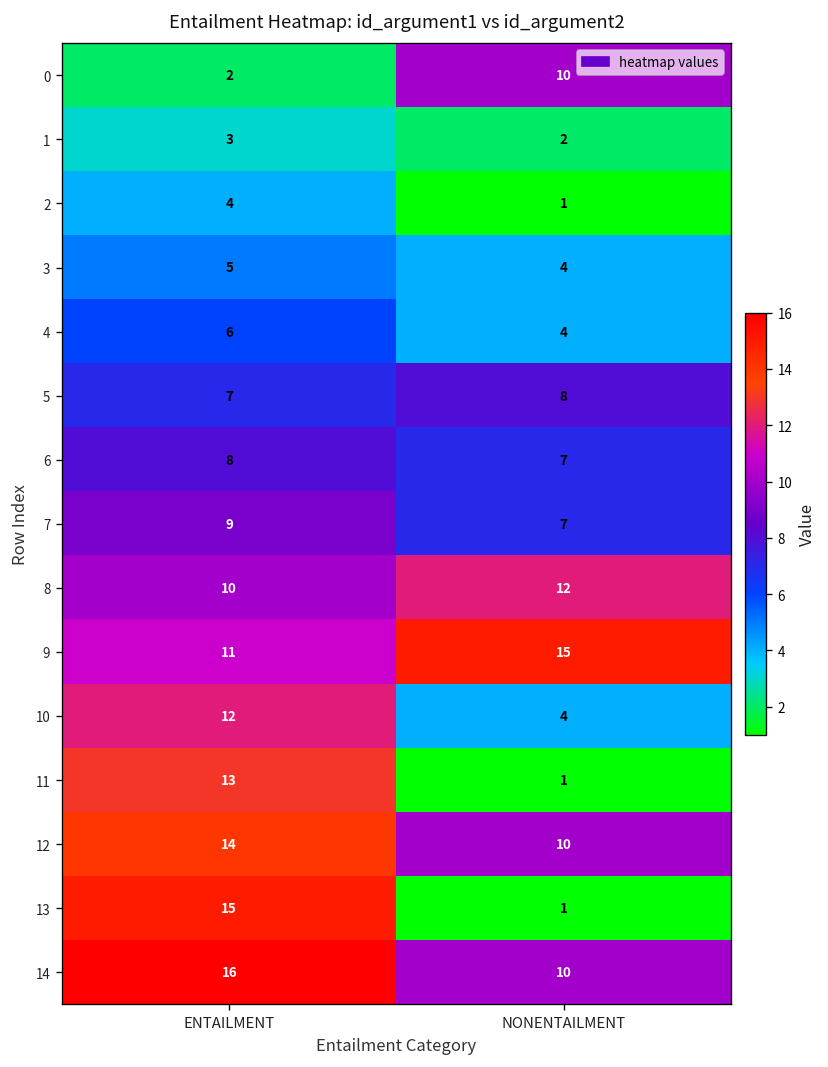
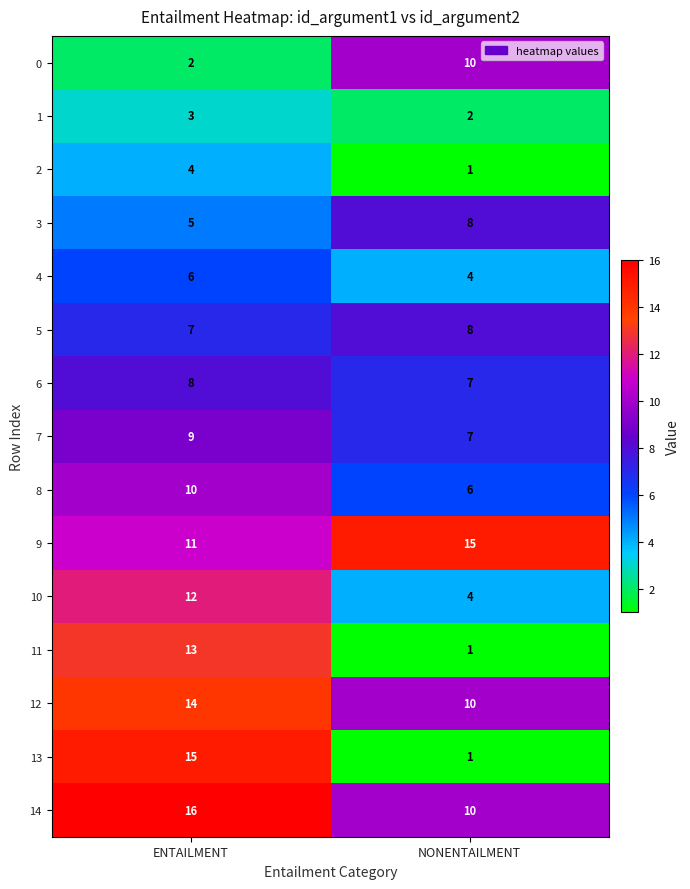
3, NONENTAILMENT: 4 -> 8
8, NONENTAILMENT: 12 -> 6
